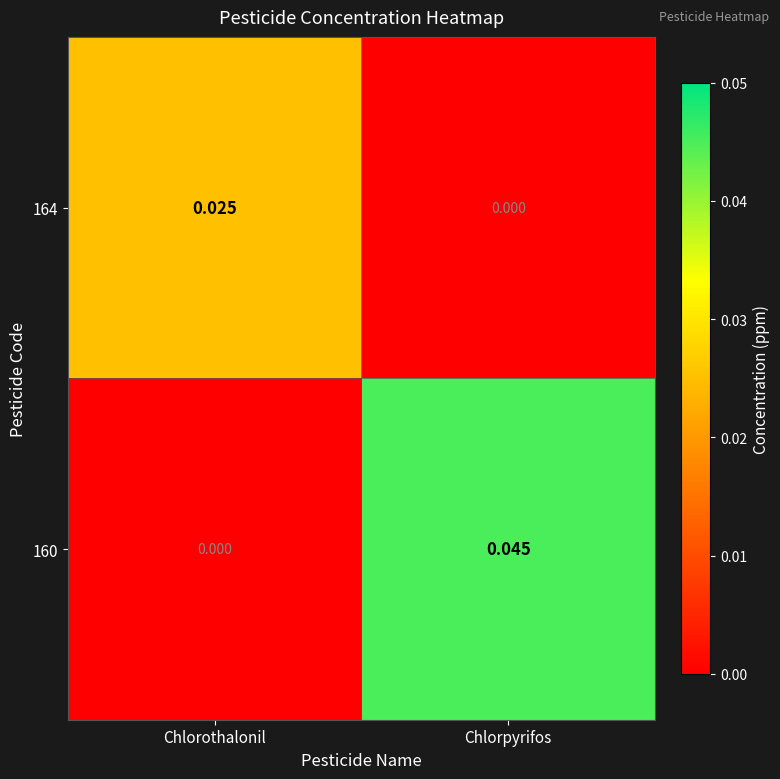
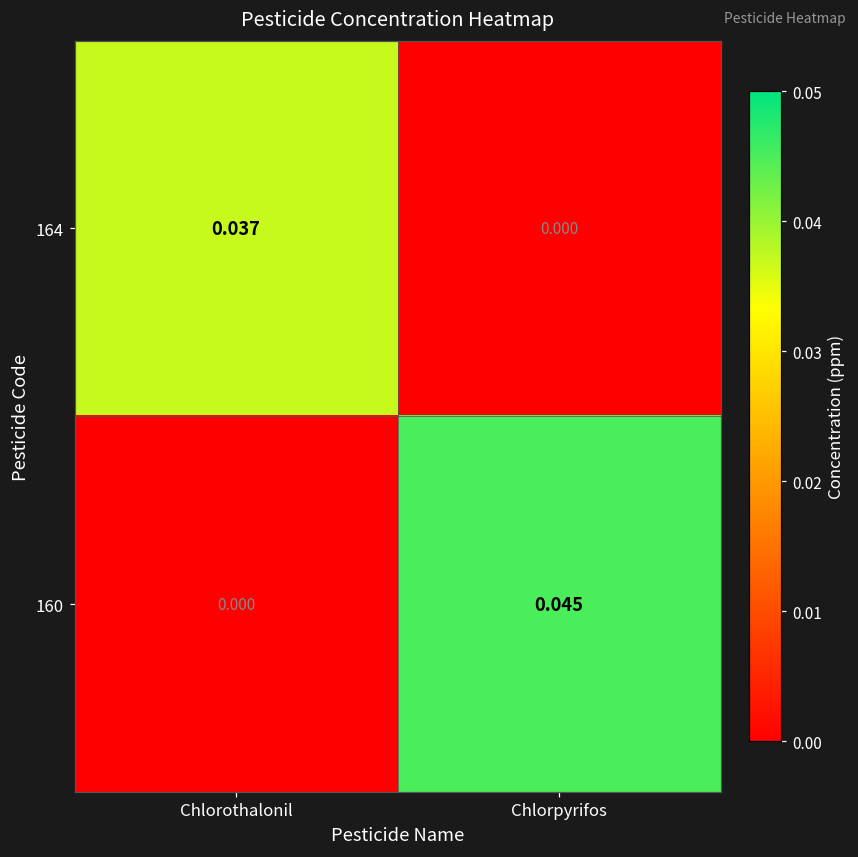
164, Chlorothalonil: 0.025 -> 0.037
